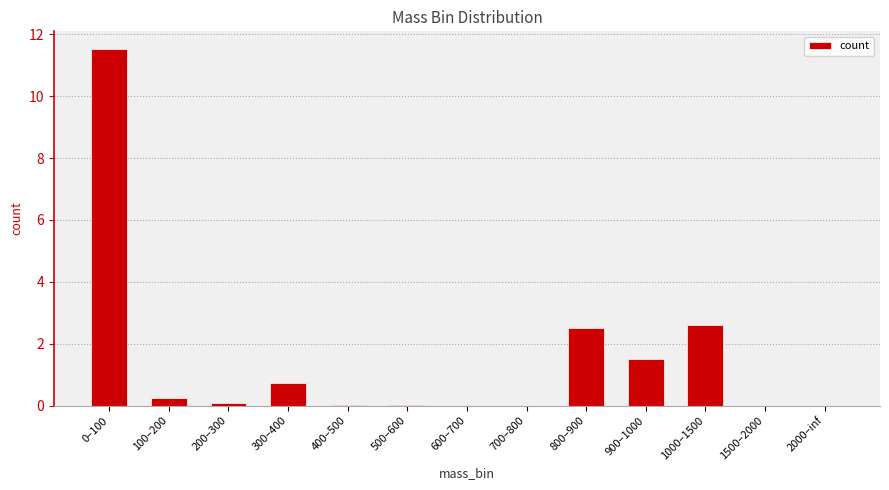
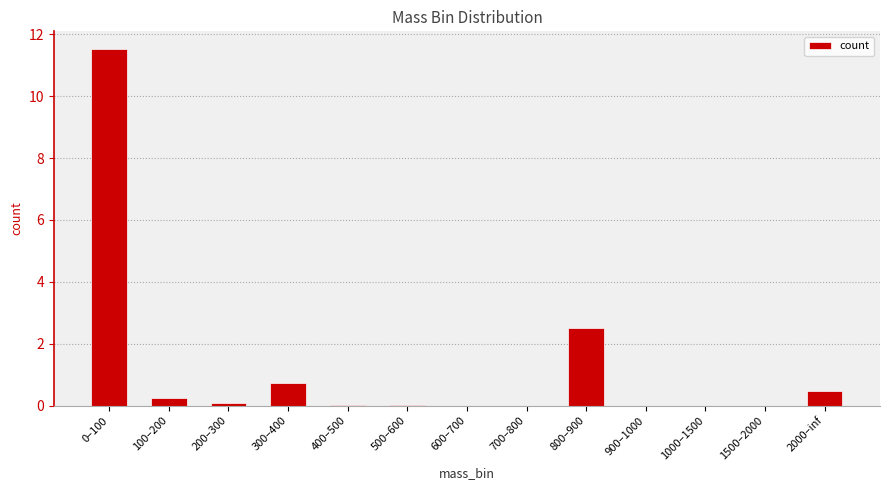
900–1000: 1.5 -> 0.0
1000–1500: 2.6 -> 0.0
2000–inf: 0.0 -> 0.5
